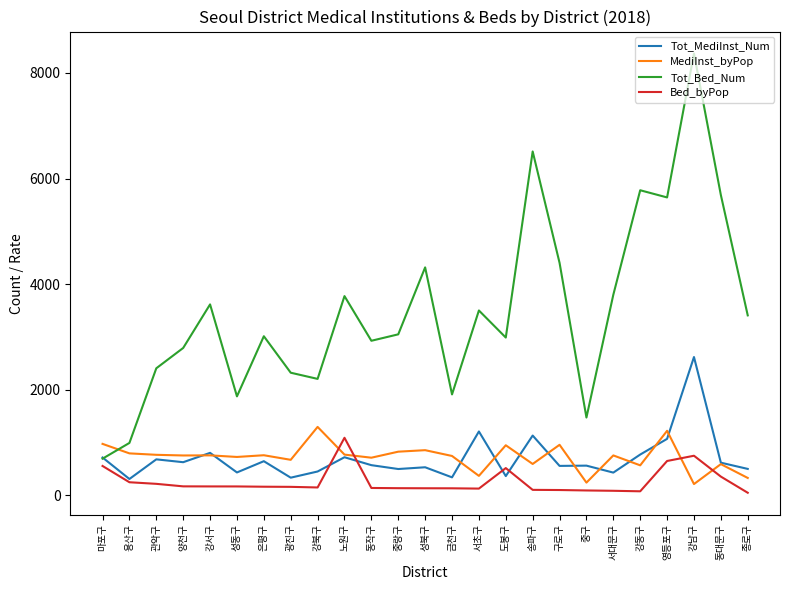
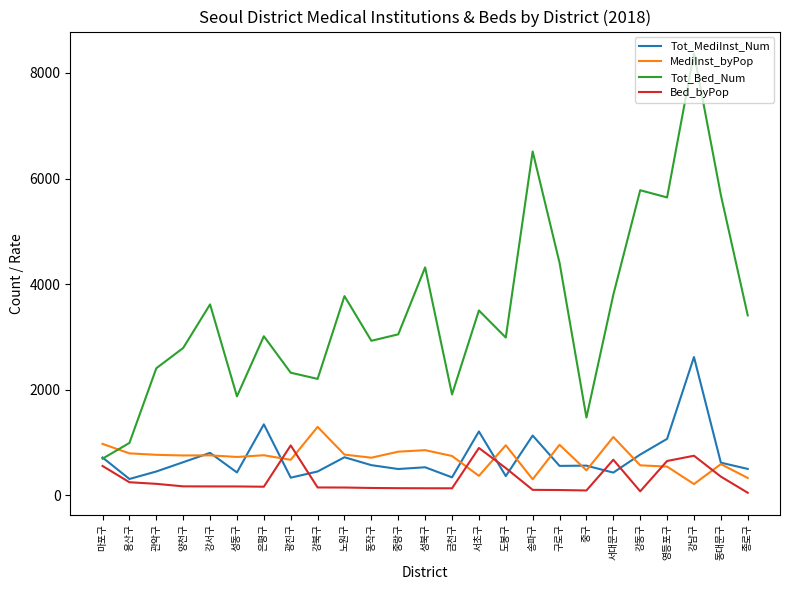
Tot_MediInst_Num, 관악구: 700 -> 500
Tot_MediInst_Num, 은평구: 600 -> 1300
Bed_byPop, 광진구: 200 -> 900
Bed_byPop, 노원구: 1100 -> 100
Bed_byPop, 서초구: 100 -> 900
MediInst_byPop, 송파구: 600 -> 300
MediInst_byPop, 중구: 200 -> 500
MediInst_byPop, 서대문구: 800 -> 1100
Bed_byPop, 서대문구: 100 -> 700
MediInst_byPop, 영등포구: 1200 -> 500
